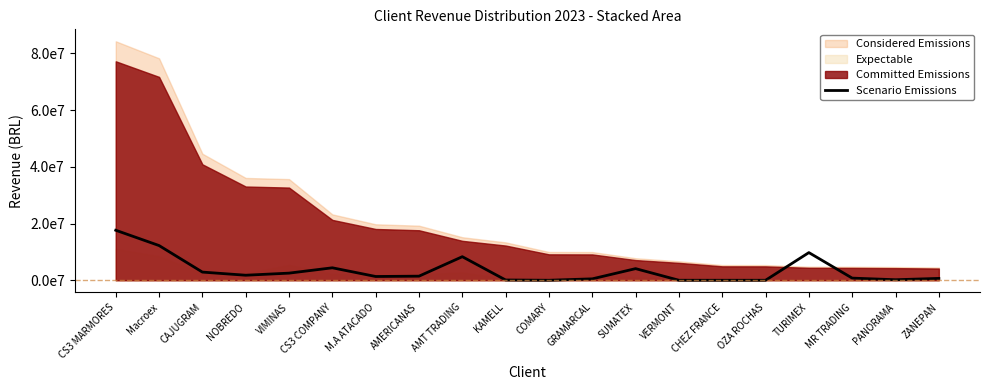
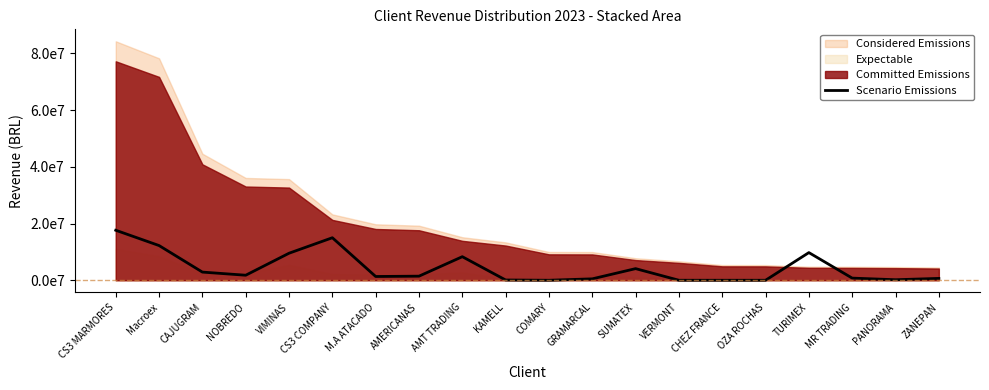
Scenario Emissions, VIMINAS: 3000000 -> 10000000
Scenario Emissions, CS3 COMPANY: 4000000 -> 15000000
